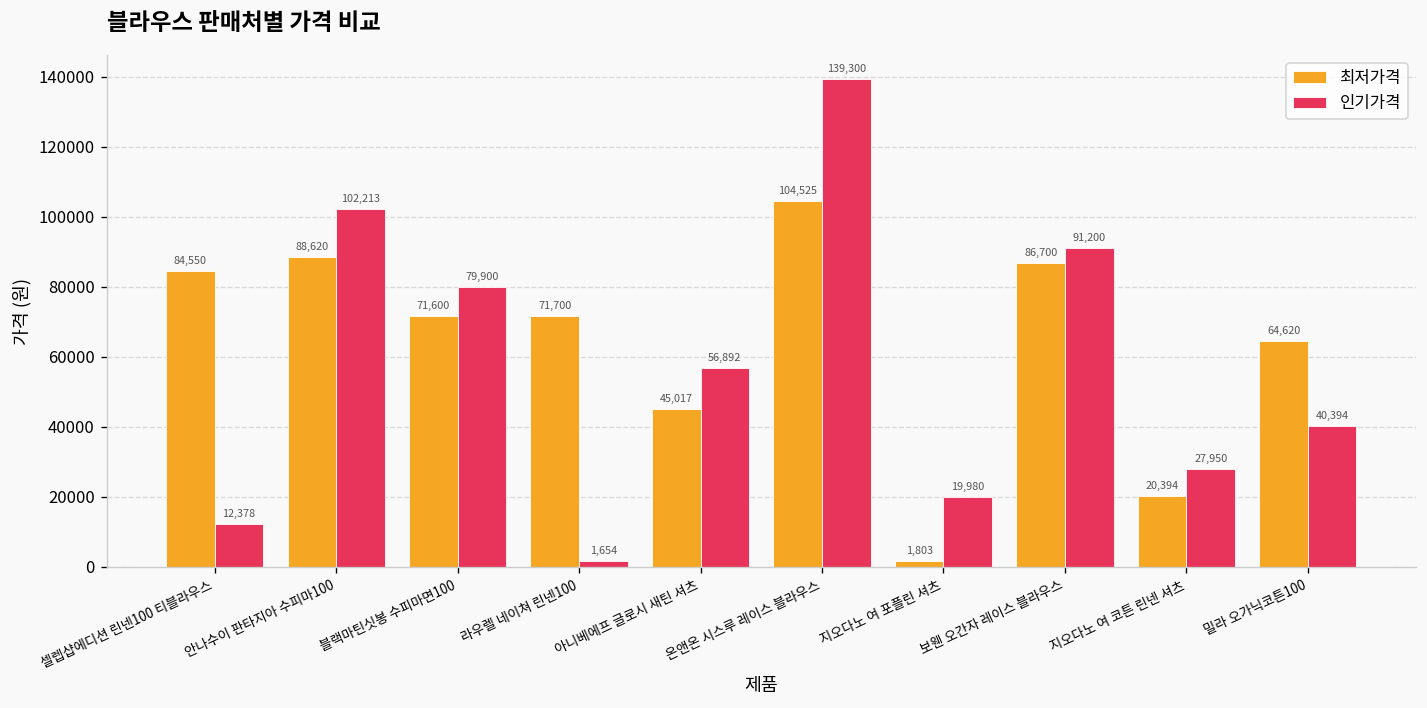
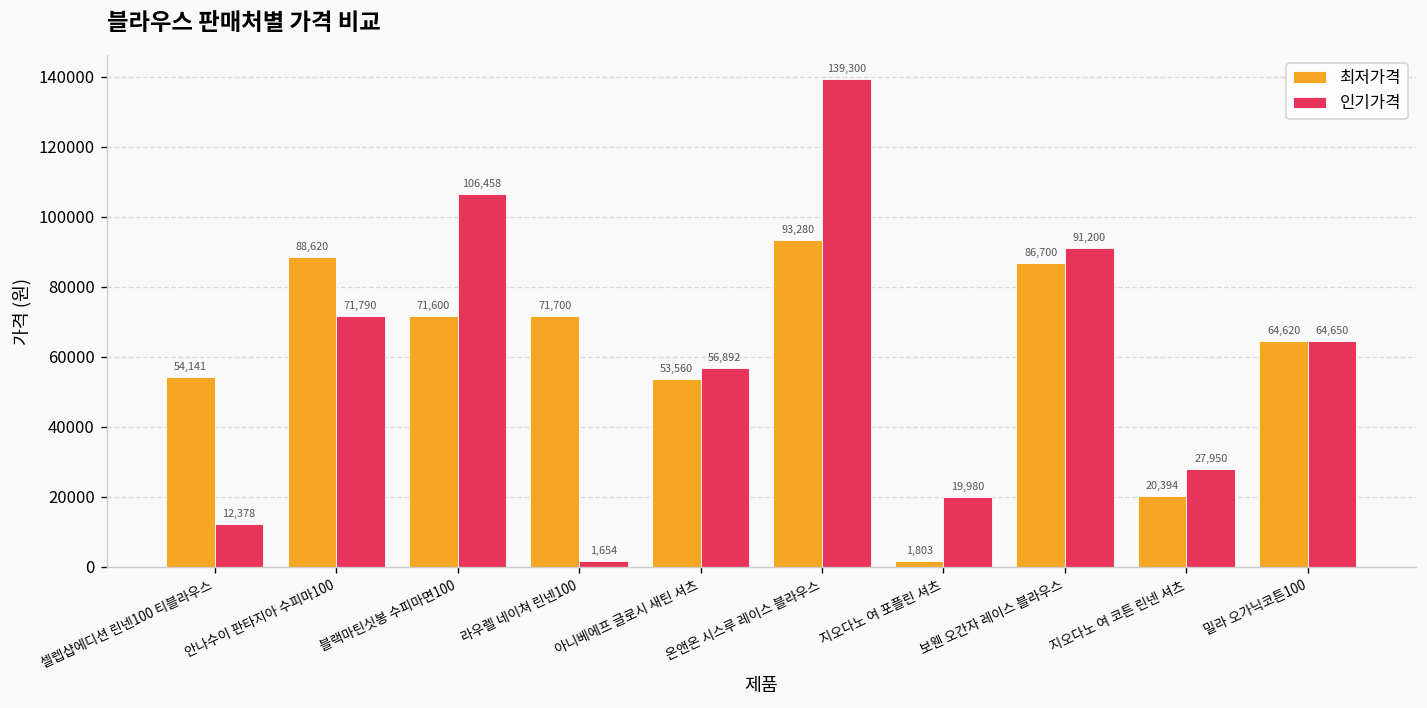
최저가격, 셀렙샵에디션 린넨100 티블라우스: 84,550 -> 54,141
인기가격, 안나수이 판타지아 수피마100: 102,213 -> 71,790
인기가격, 블랙마틴싯봉 수피마면100: 79,900 -> 106,458
최저가격, 아니베에프 글로시 새틴 셔츠: 45,017 -> 53,560
최저가격, 온앤온 시스루 레이스 블라우스: 104,525 -> 93,280
인기가격, 밀라 오가닉코튼100: 40,394 -> 64,650
